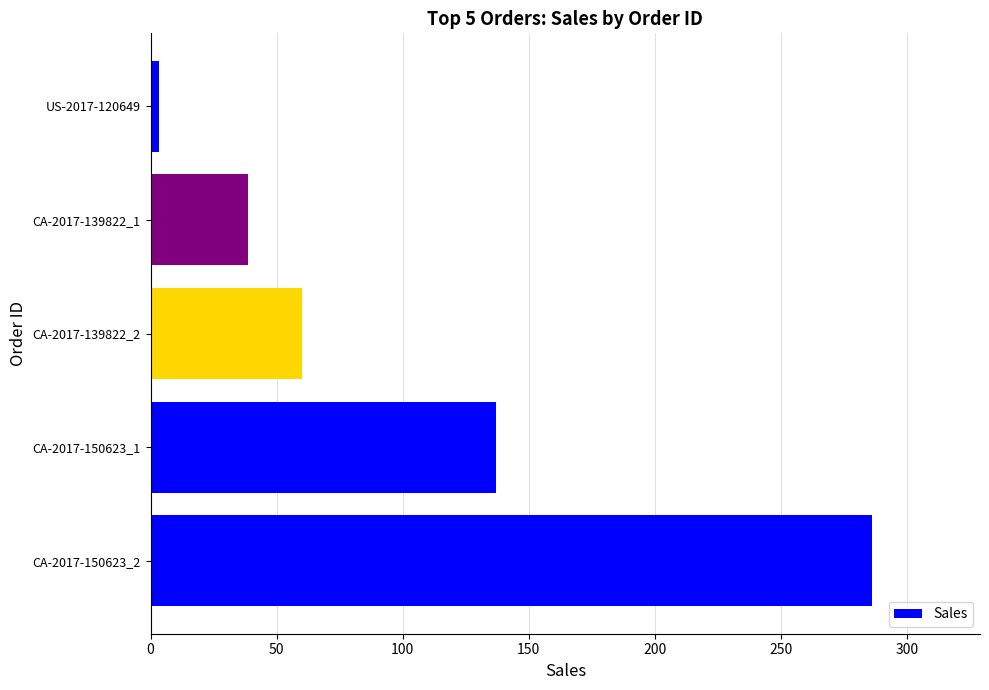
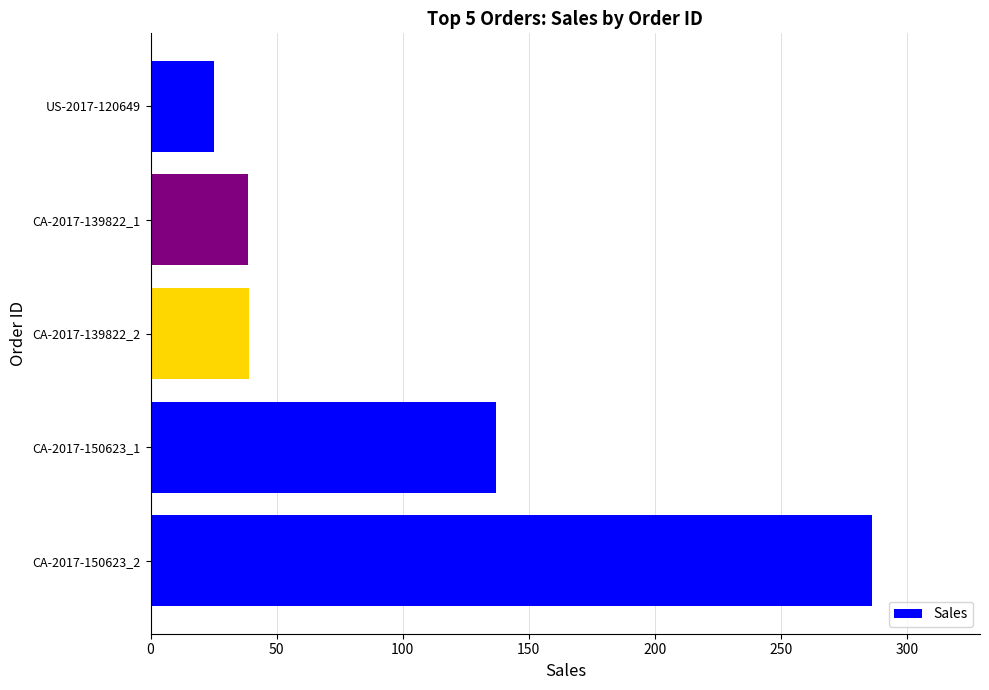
US-2017-120649: 4 -> 25
CA-2017-139822_2: 60 -> 39
